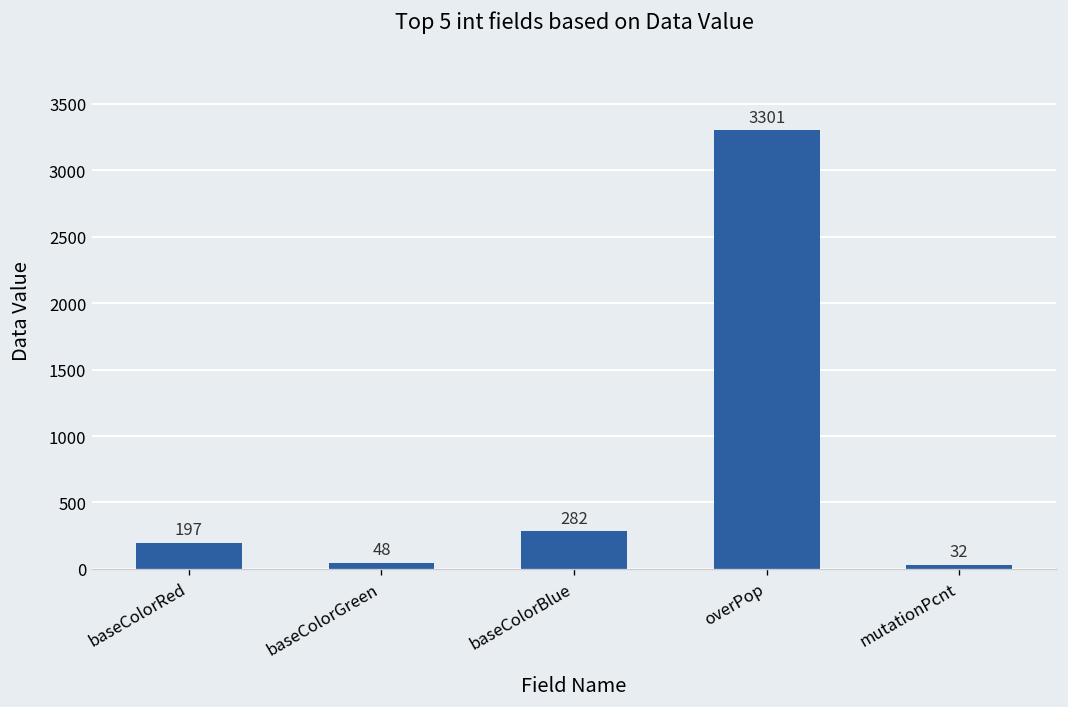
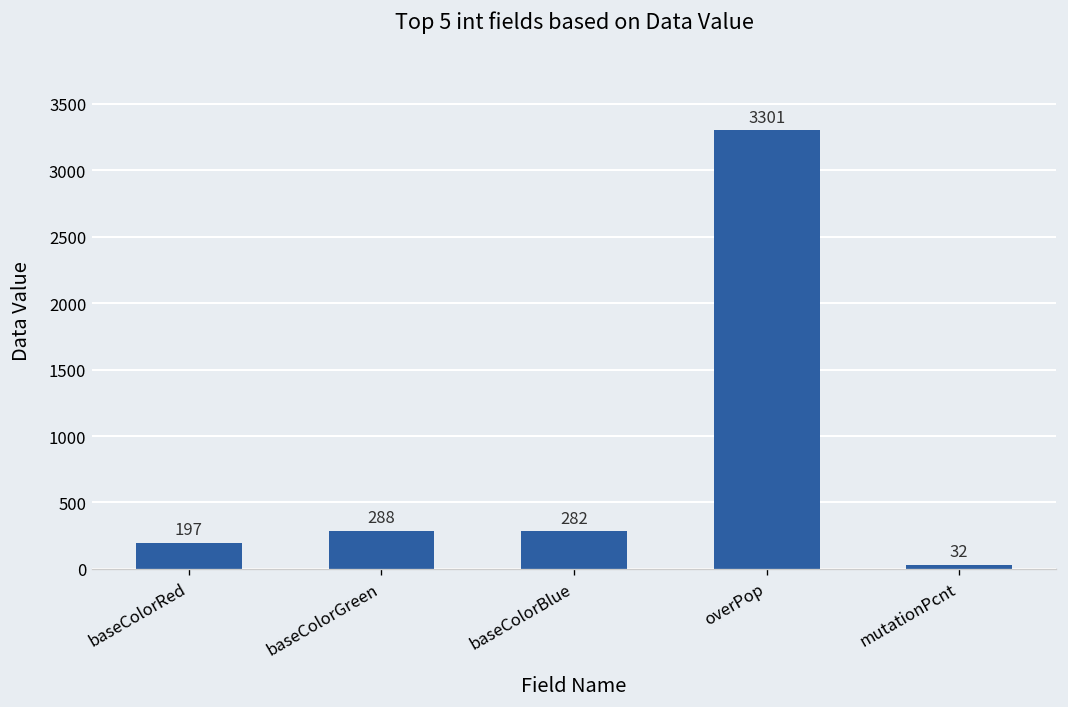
baseColorGreen: 48 -> 288
